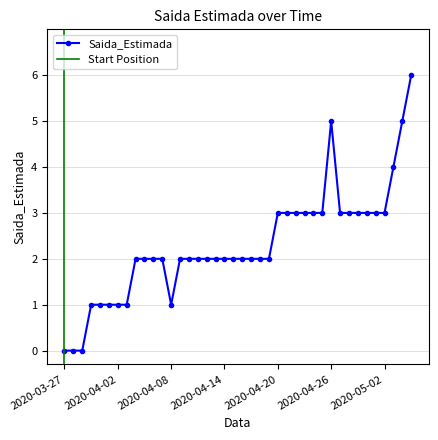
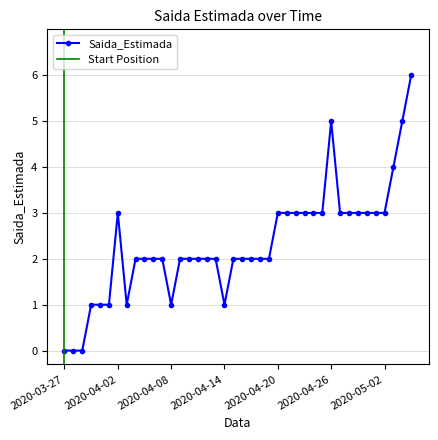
2020-04-02: 1 -> 3
2020-04-14: 2 -> 1
